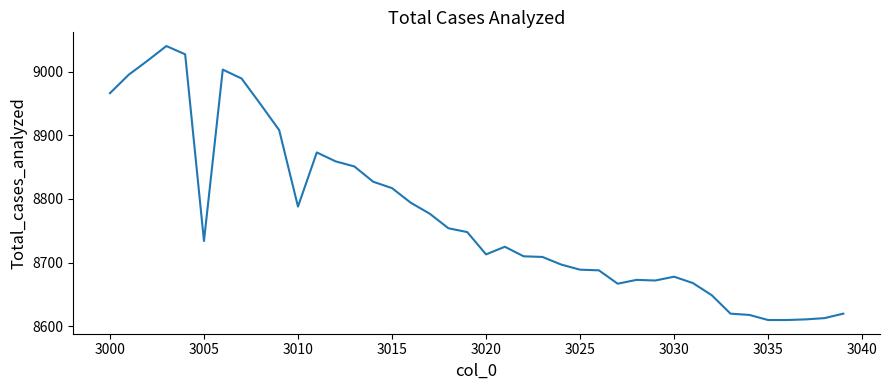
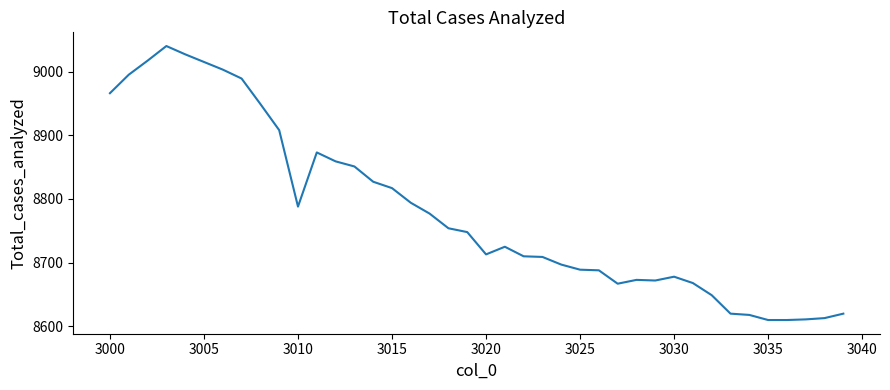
3005: 8730 -> 9020
